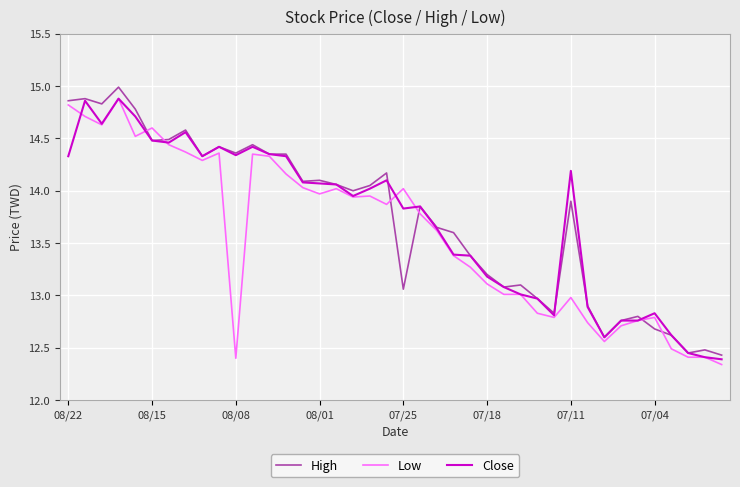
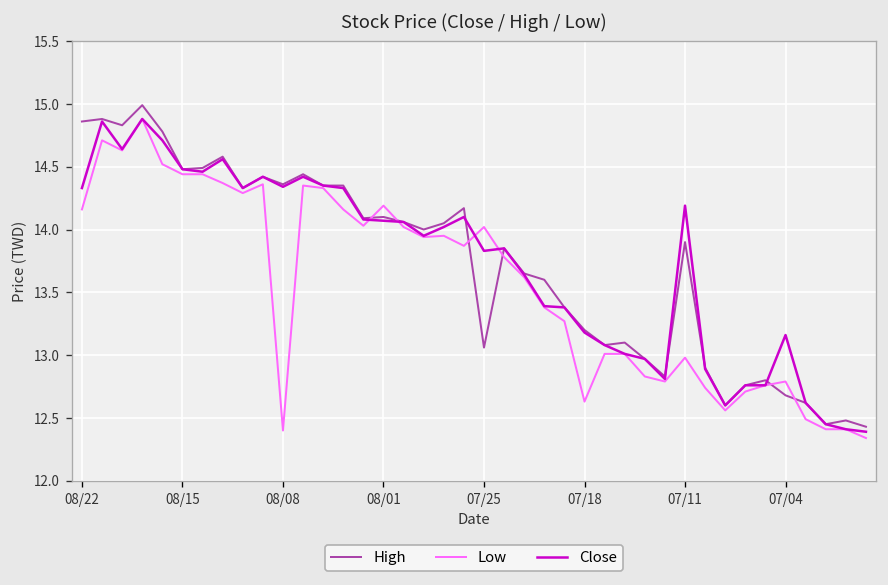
Low, 08/22: 14.82 -> 14.16
Low, 08/15: 14.60 -> 14.44
Low, 08/01: 13.97 -> 14.19
Low, 07/18: 13.11 -> 12.63
Close, 07/04: 12.83 -> 13.16
